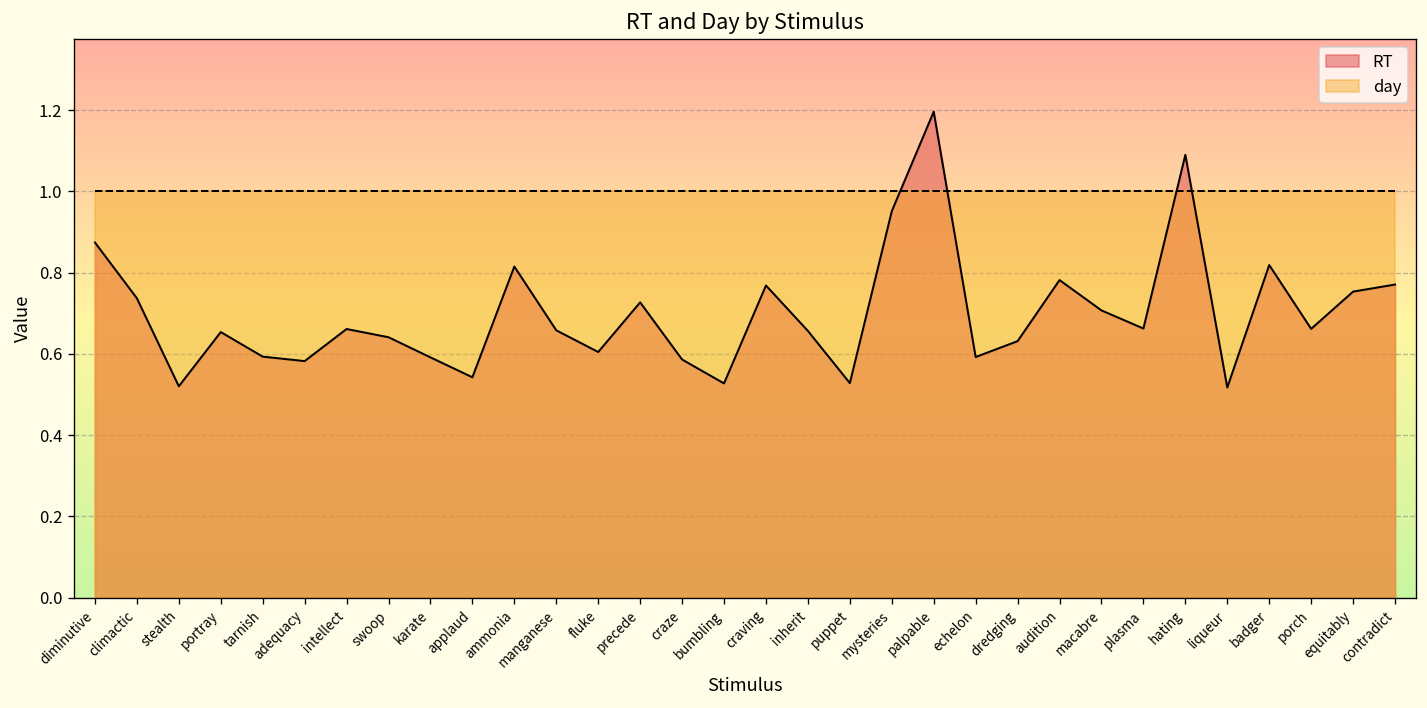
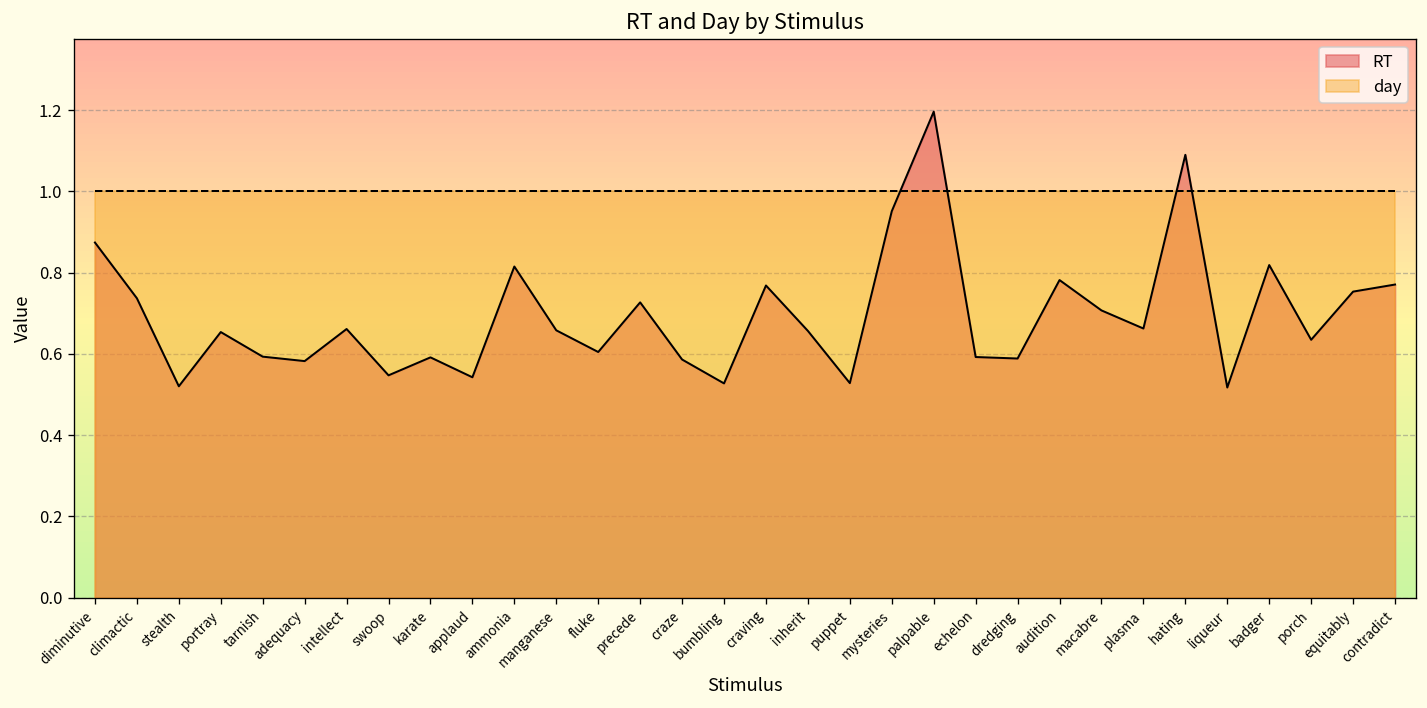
RT, swoop: 0.64 -> 0.55
RT, dredging: 0.63 -> 0.59
RT, porch: 0.66 -> 0.63
